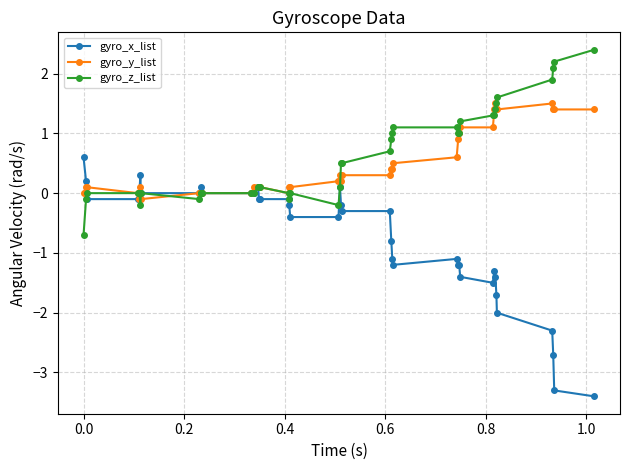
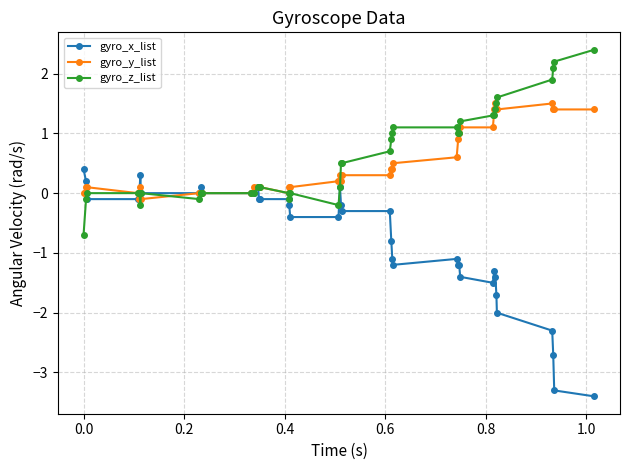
gyro_x_list, 0.0: 0.6 -> 0.4
